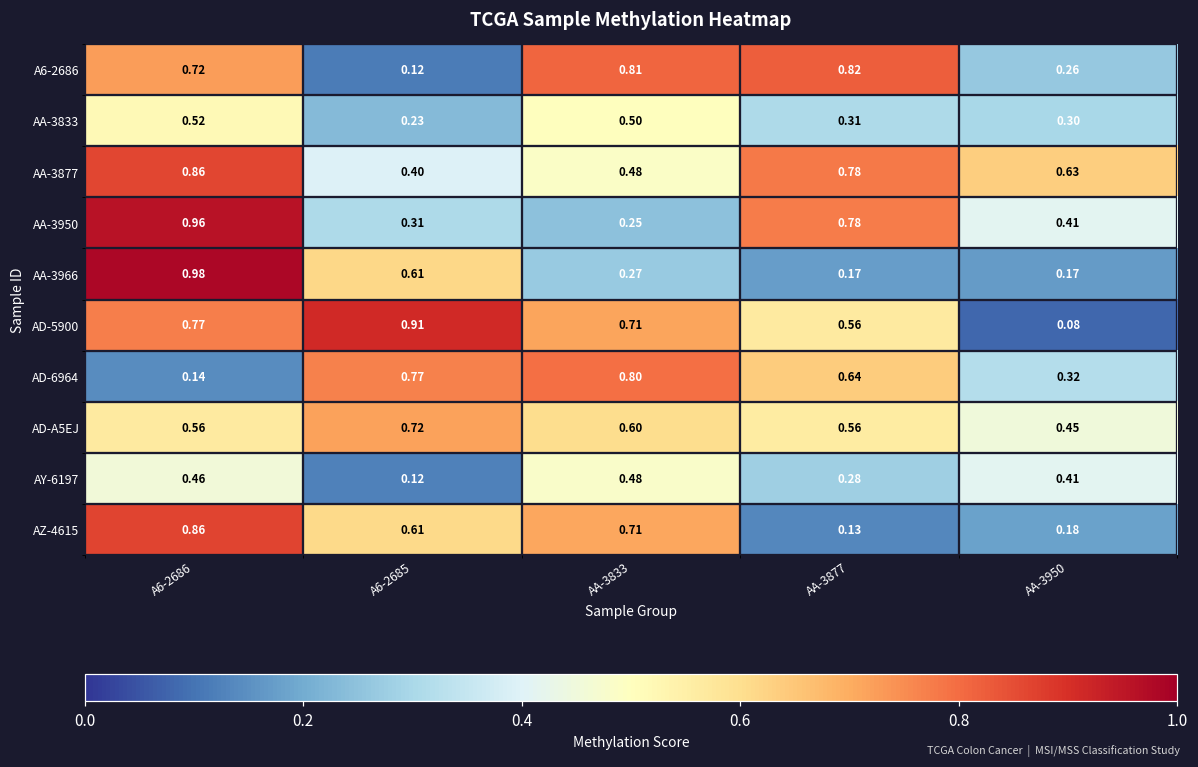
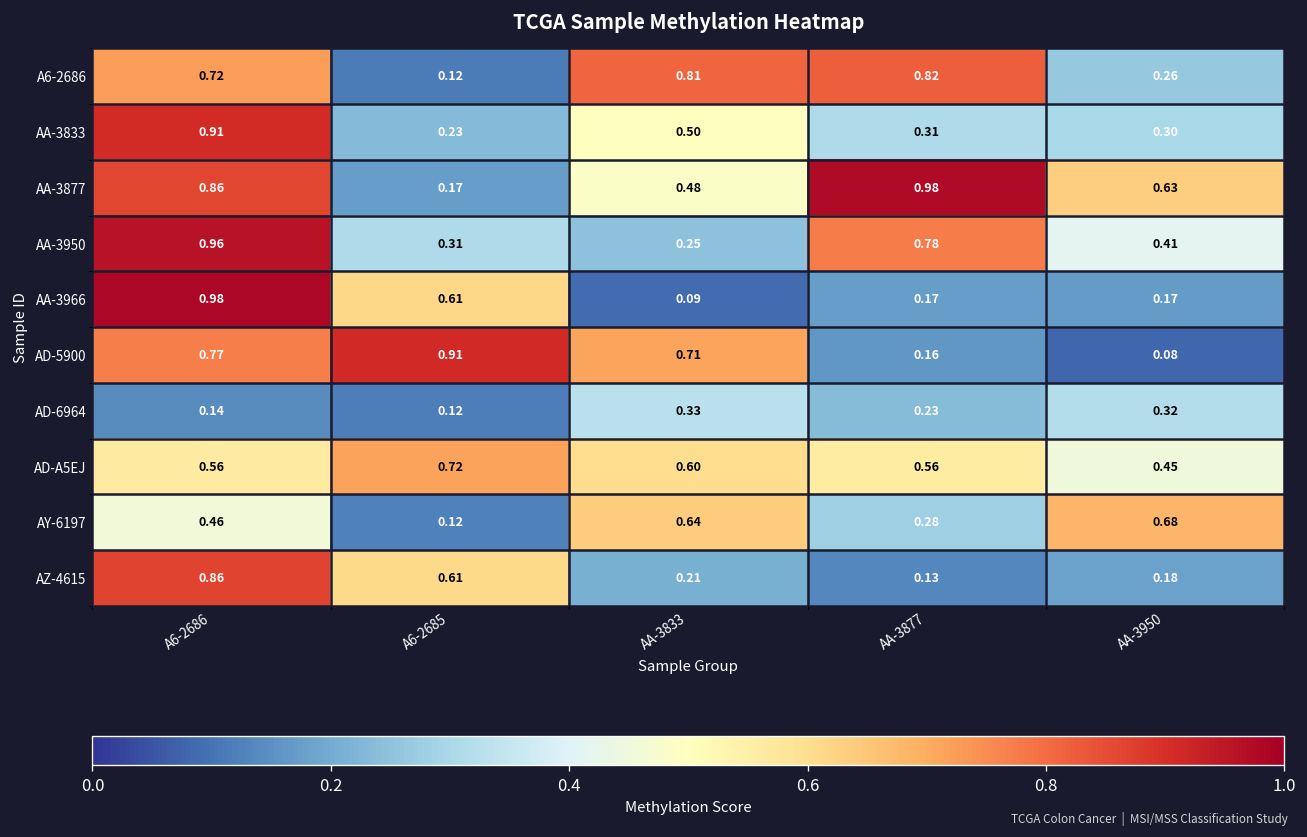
AA-3833, A6-2686: 0.52 -> 0.91
AA-3877, A6-2685: 0.40 -> 0.17
AA-3877, AA-3877: 0.78 -> 0.98
AA-3966, AA-3833: 0.27 -> 0.09
AD-5900, AA-3877: 0.56 -> 0.16
AD-6964, A6-2685: 0.77 -> 0.12
AD-6964, AA-3833: 0.80 -> 0.33
AD-6964, AA-3877: 0.64 -> 0.23
AY-6197, AA-3833: 0.48 -> 0.64
AY-6197, AA-3950: 0.41 -> 0.68
AZ-4615, AA-3833: 0.71 -> 0.21
